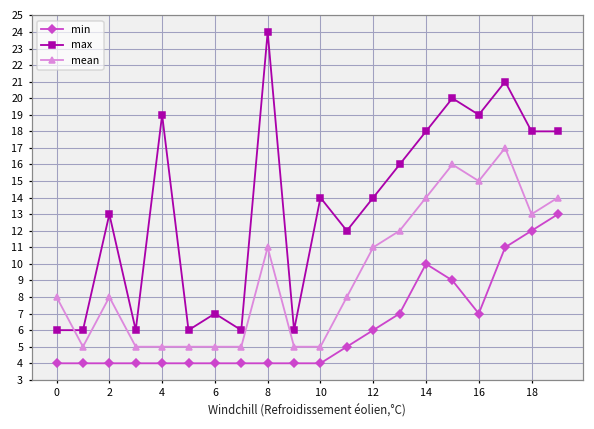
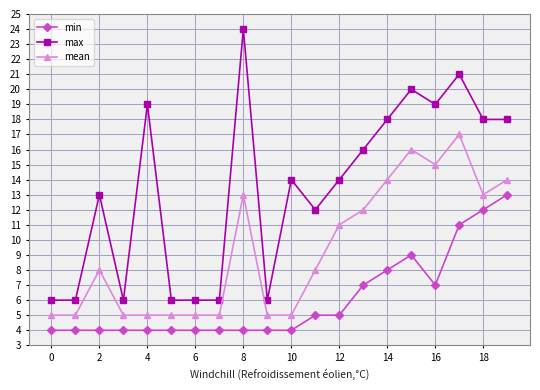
mean, 0: 8 -> 5
max, 6: 7 -> 6
mean, 8: 11 -> 13
min, 12: 6 -> 5
min, 14: 10 -> 8
